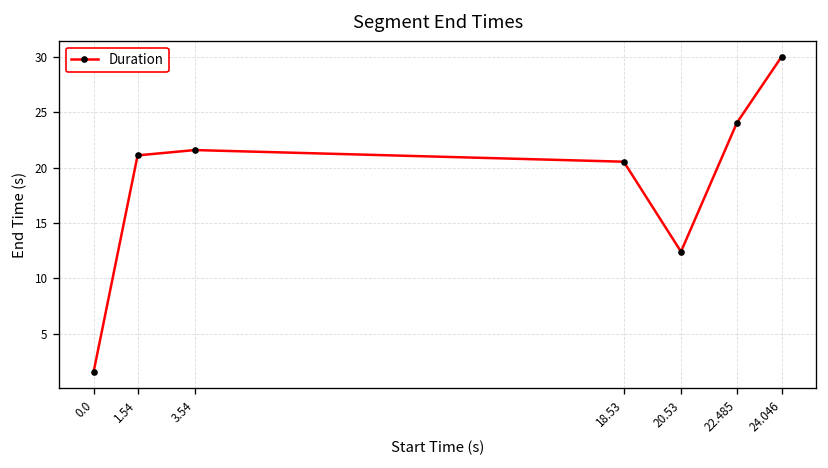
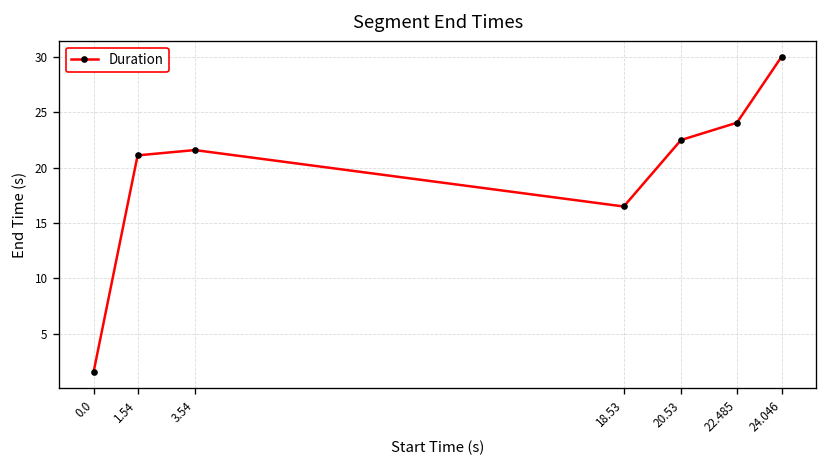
18.53: 21 -> 16
20.53: 12 -> 22
